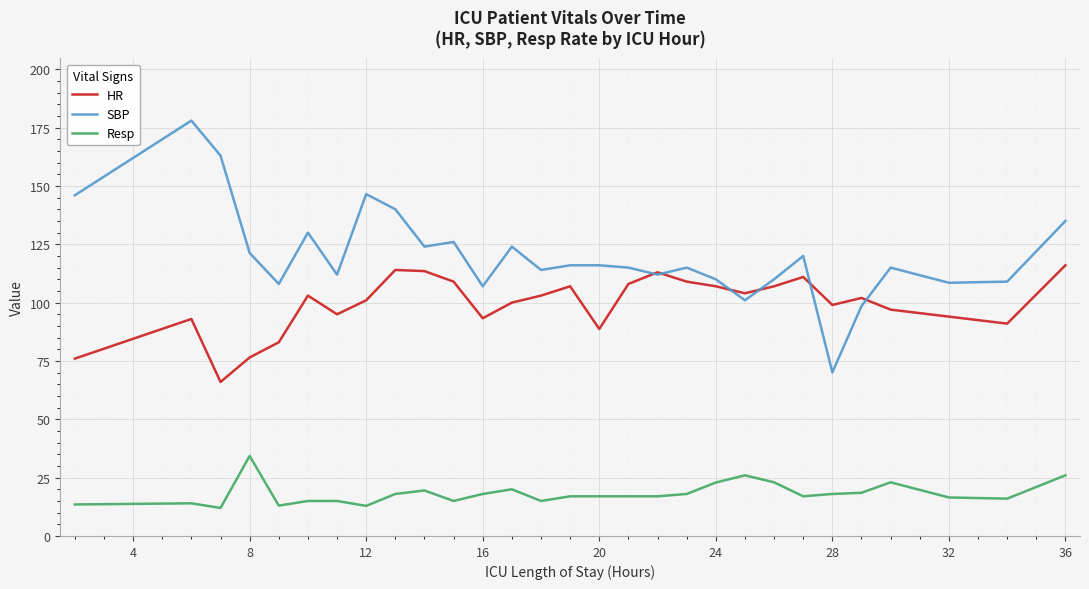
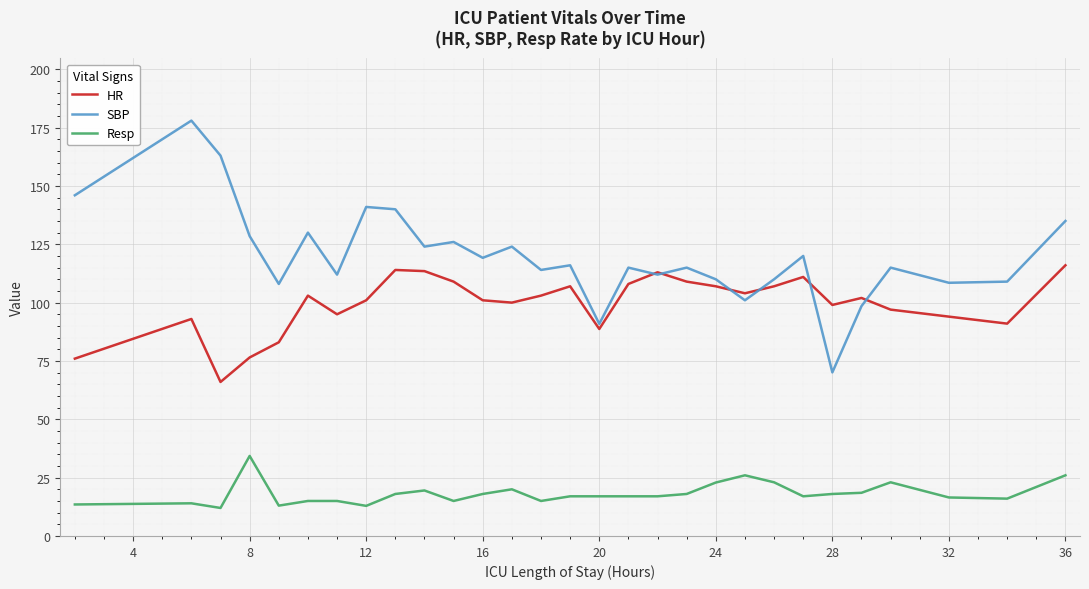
SBP, 8: 121 -> 129
SBP, 12: 147 -> 141
HR, 16: 93 -> 101
SBP, 16: 107 -> 119
SBP, 20: 116 -> 91
